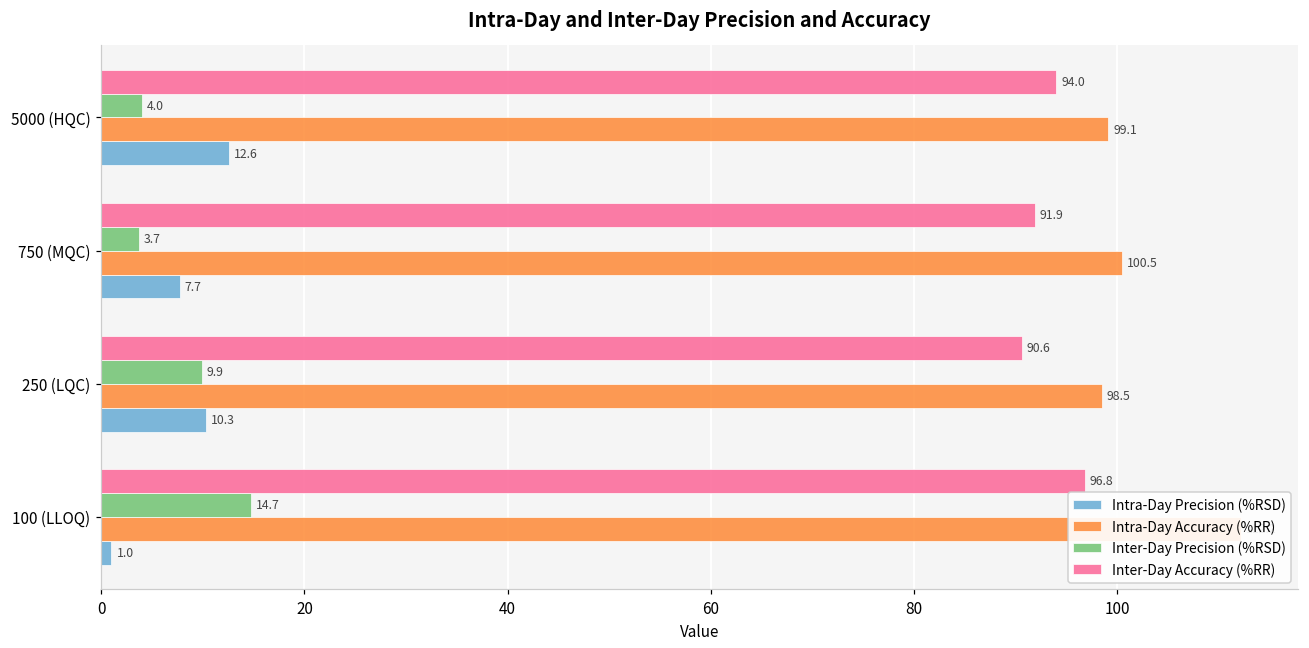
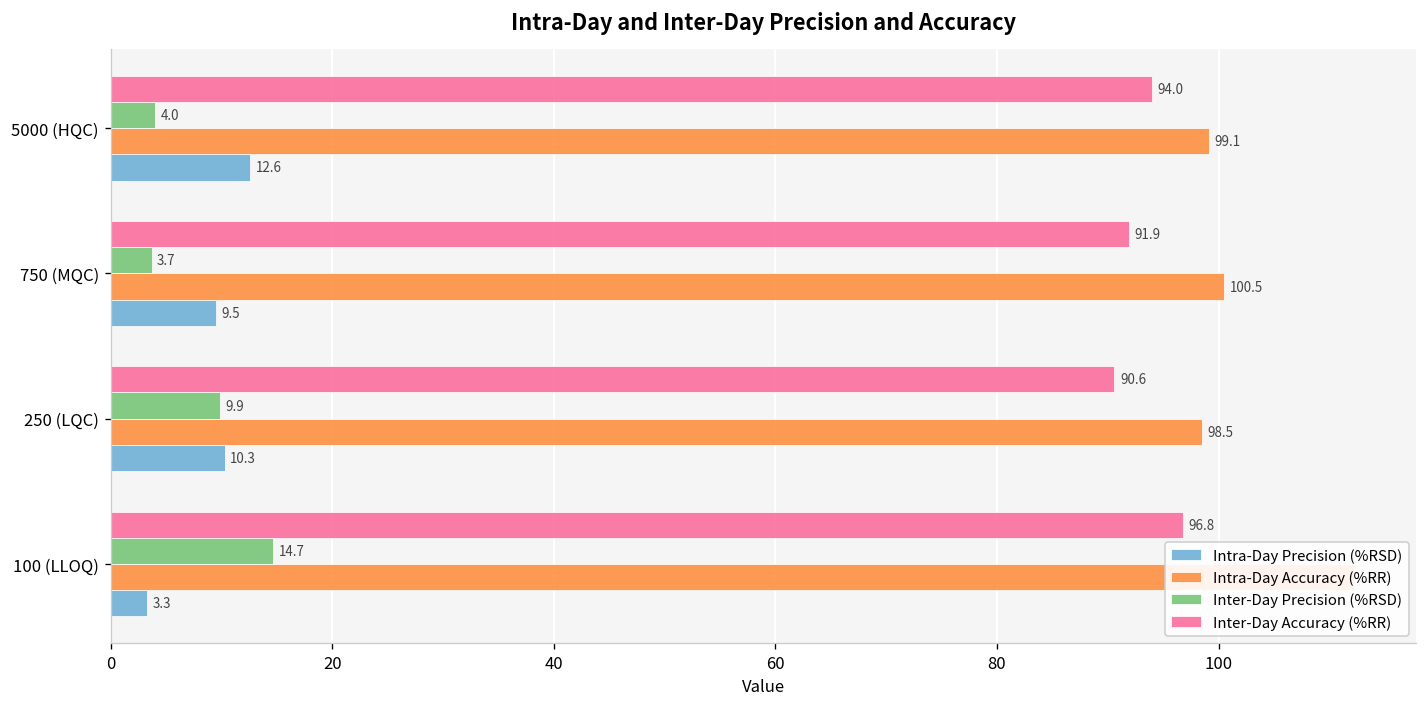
Intra-Day Precision (%RSD), 750 (MQC): 7.7 -> 9.5
Intra-Day Precision (%RSD), 100 (LLOQ): 1.0 -> 3.3
